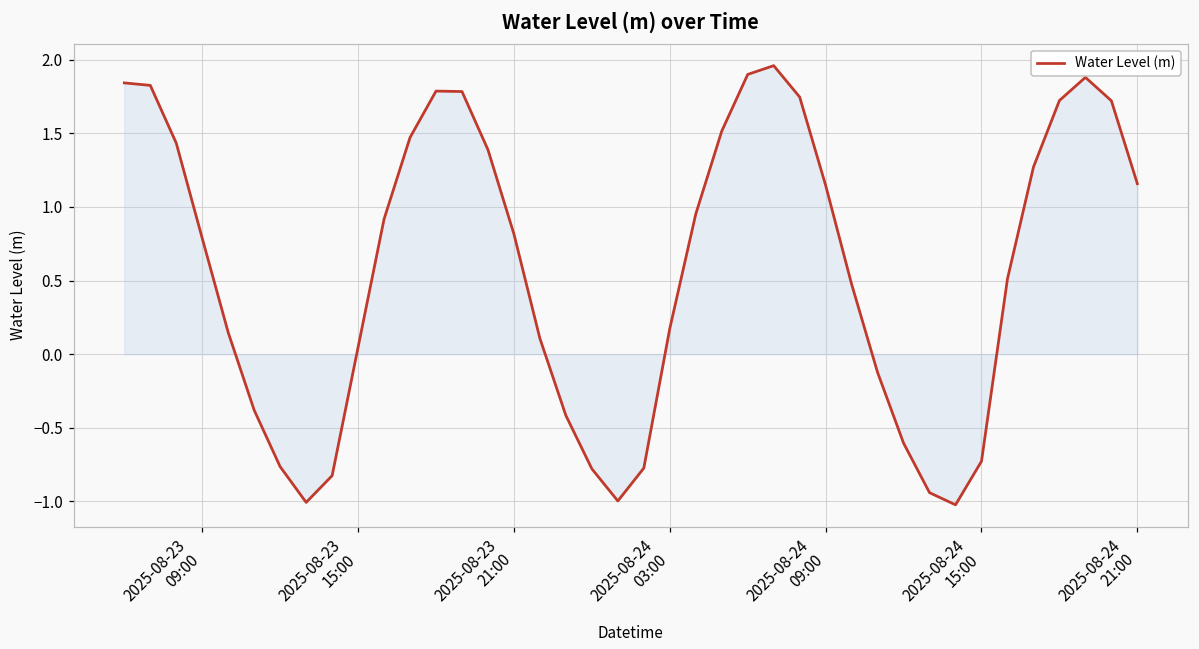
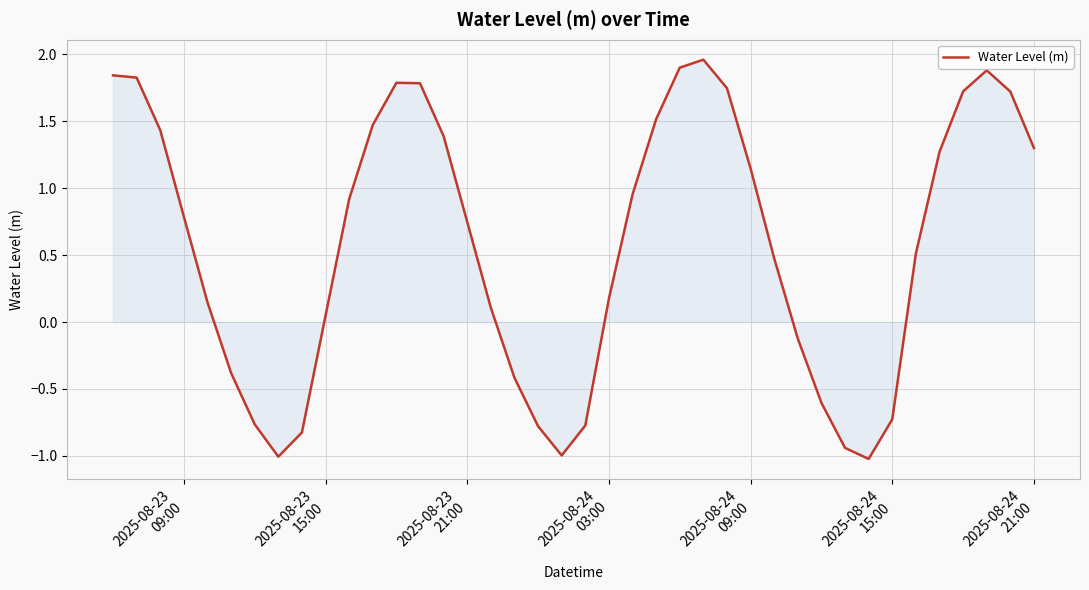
Water Level (m), 2025-08-23 21:00: 0.82 -> 0.75
Water Level (m), 2025-08-24 21:00: 1.16 -> 1.30
